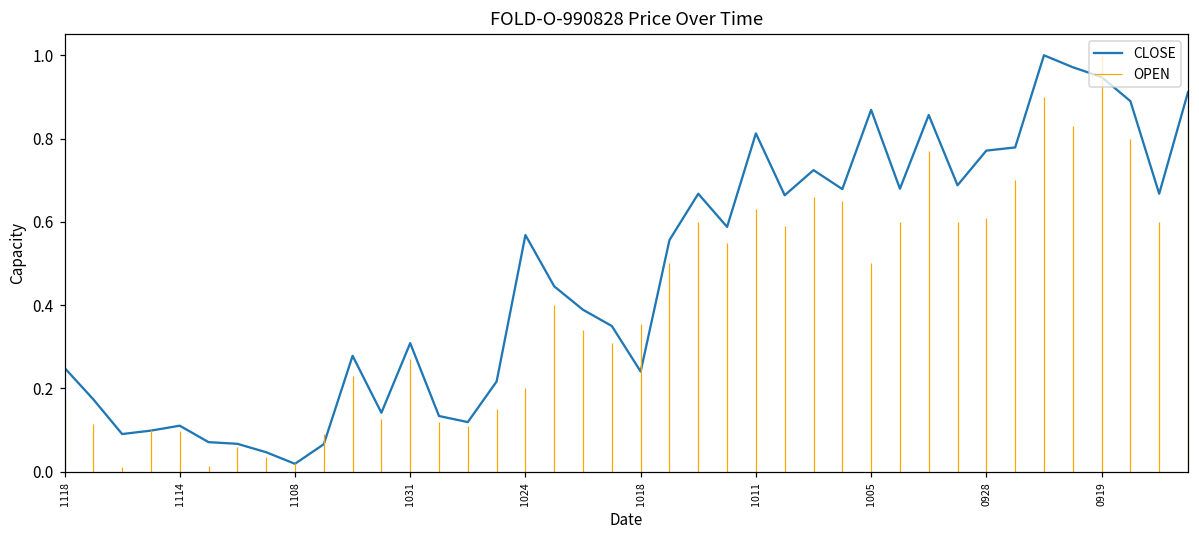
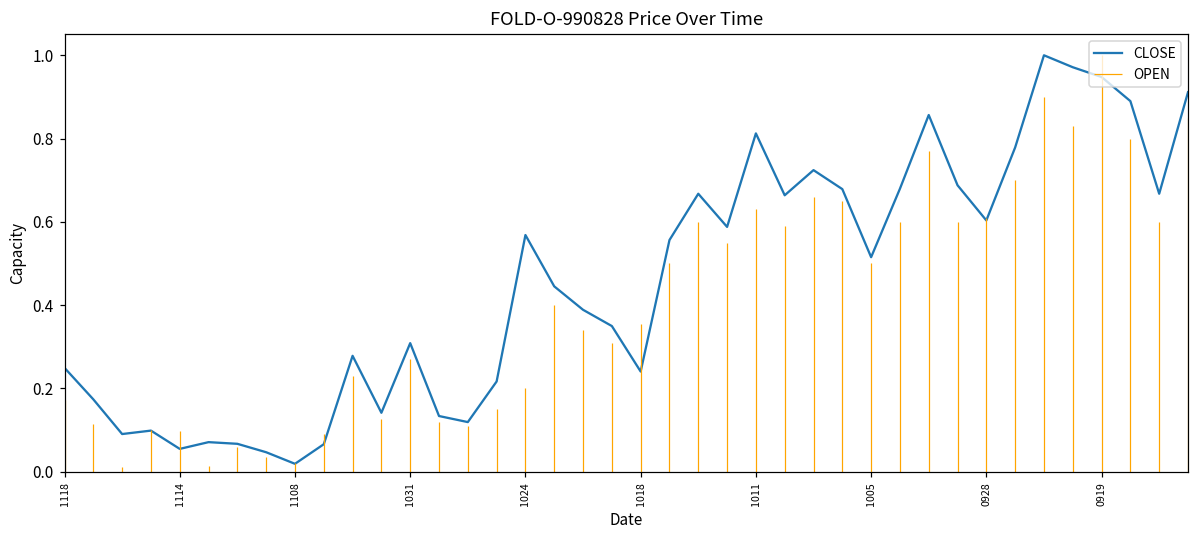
1114: 0.11 -> 0.05
1005: 0.87 -> 0.52
0928: 0.77 -> 0.60
